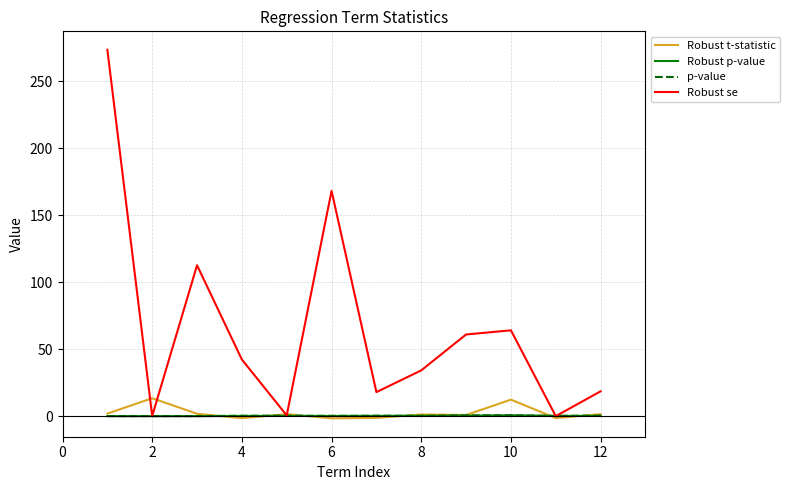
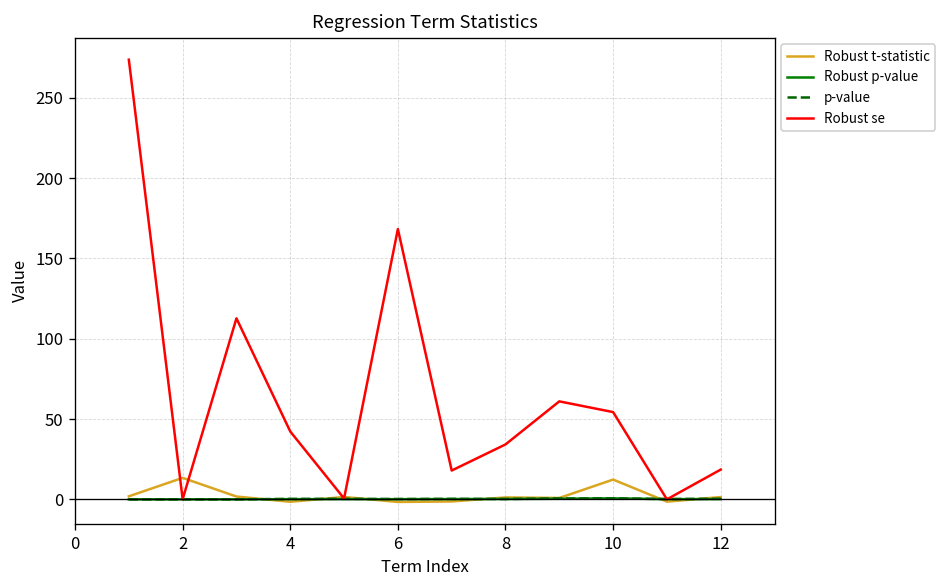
Robust se, 10: 64 -> 54
